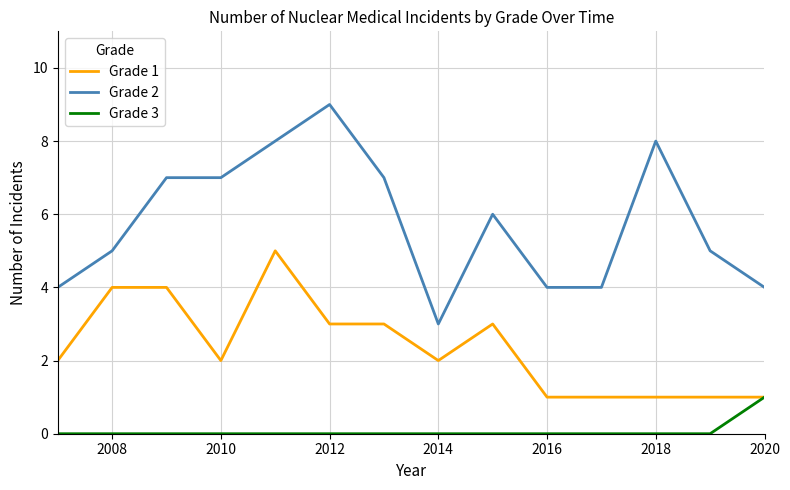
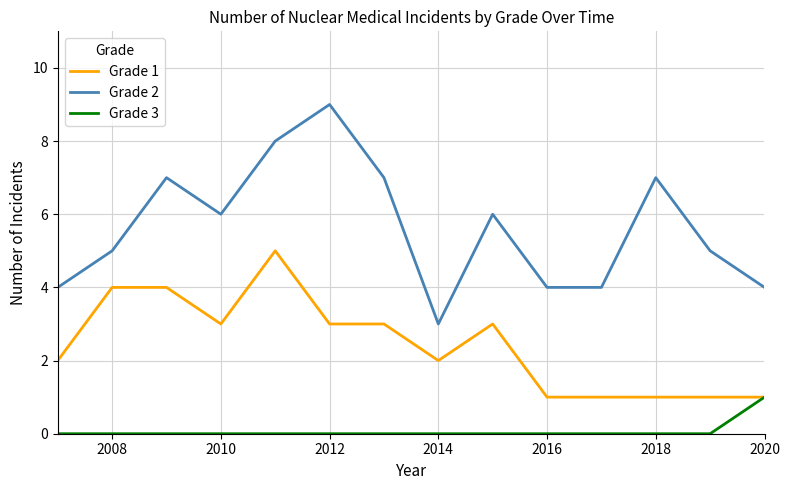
Grade 1, 2010: 2 -> 3
Grade 2, 2010: 7 -> 6
Grade 2, 2018: 8 -> 7
